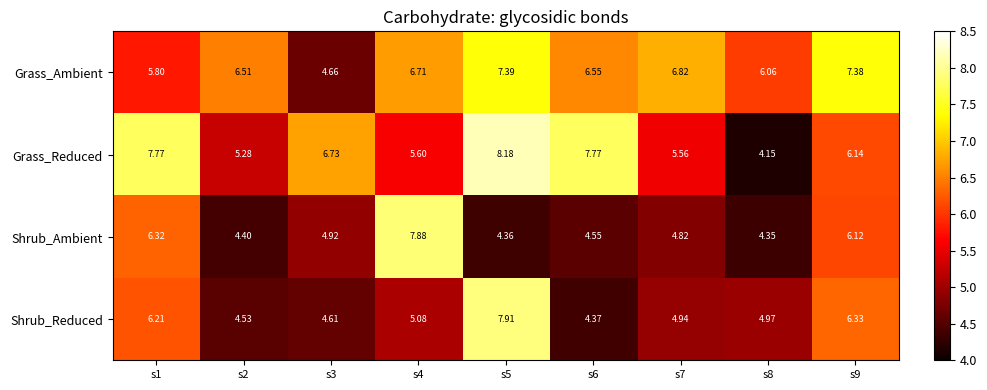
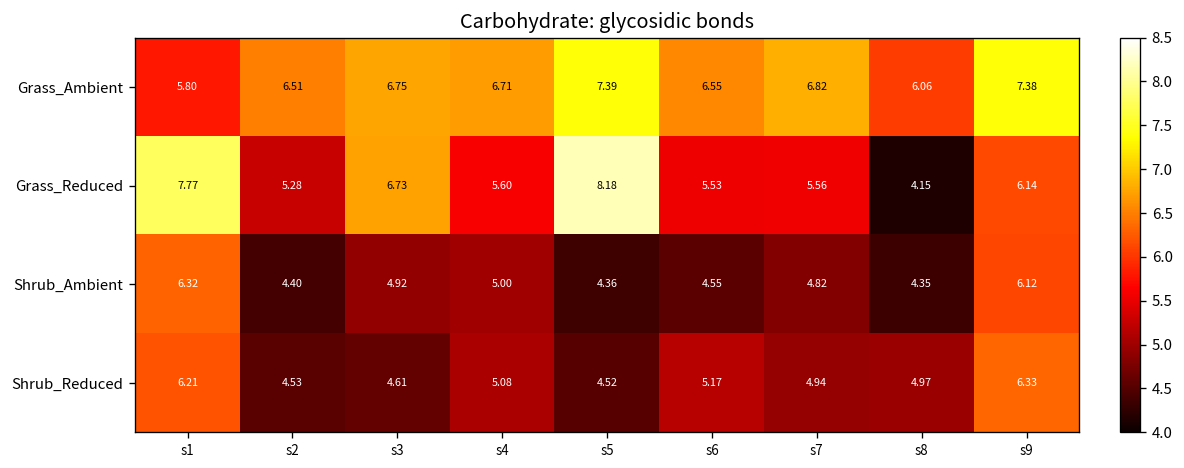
Grass_Ambient, s3: 4.66 -> 6.75
Grass_Reduced, s6: 7.77 -> 5.53
Shrub_Ambient, s4: 7.88 -> 5.00
Shrub_Reduced, s5: 7.91 -> 4.52
Shrub_Reduced, s6: 4.37 -> 5.17
